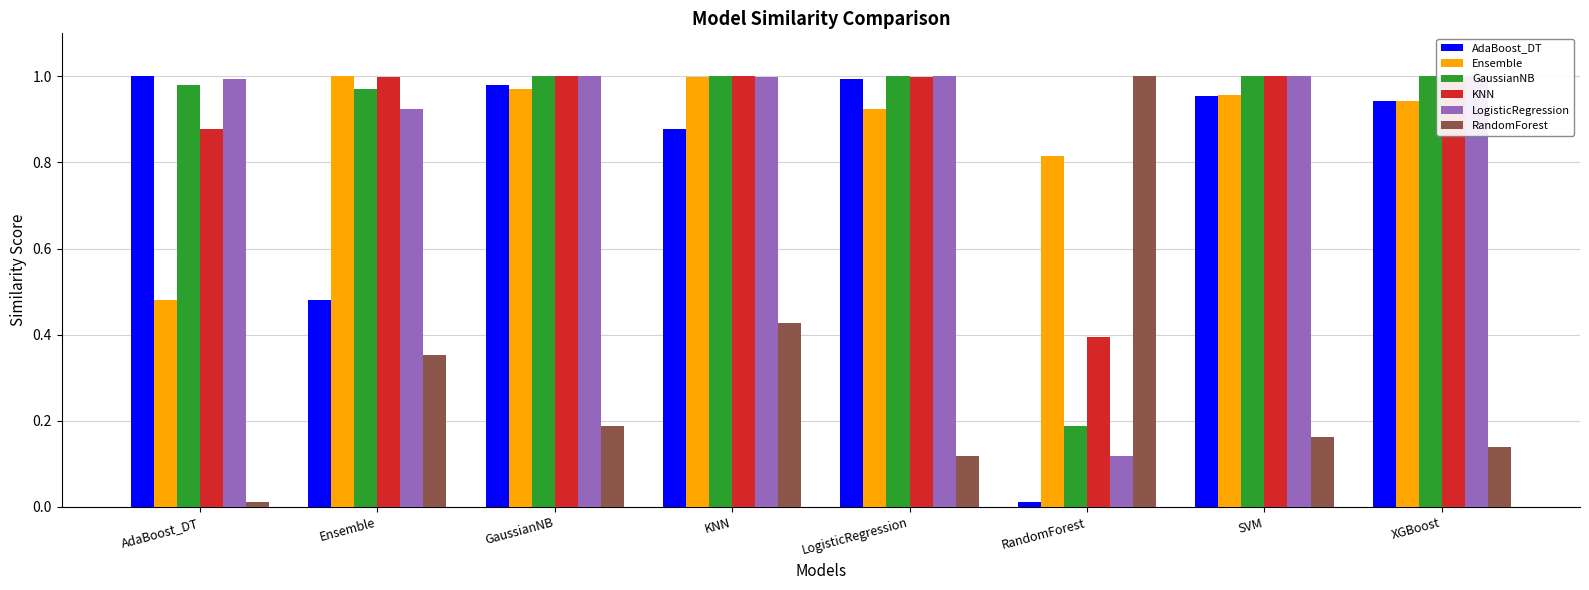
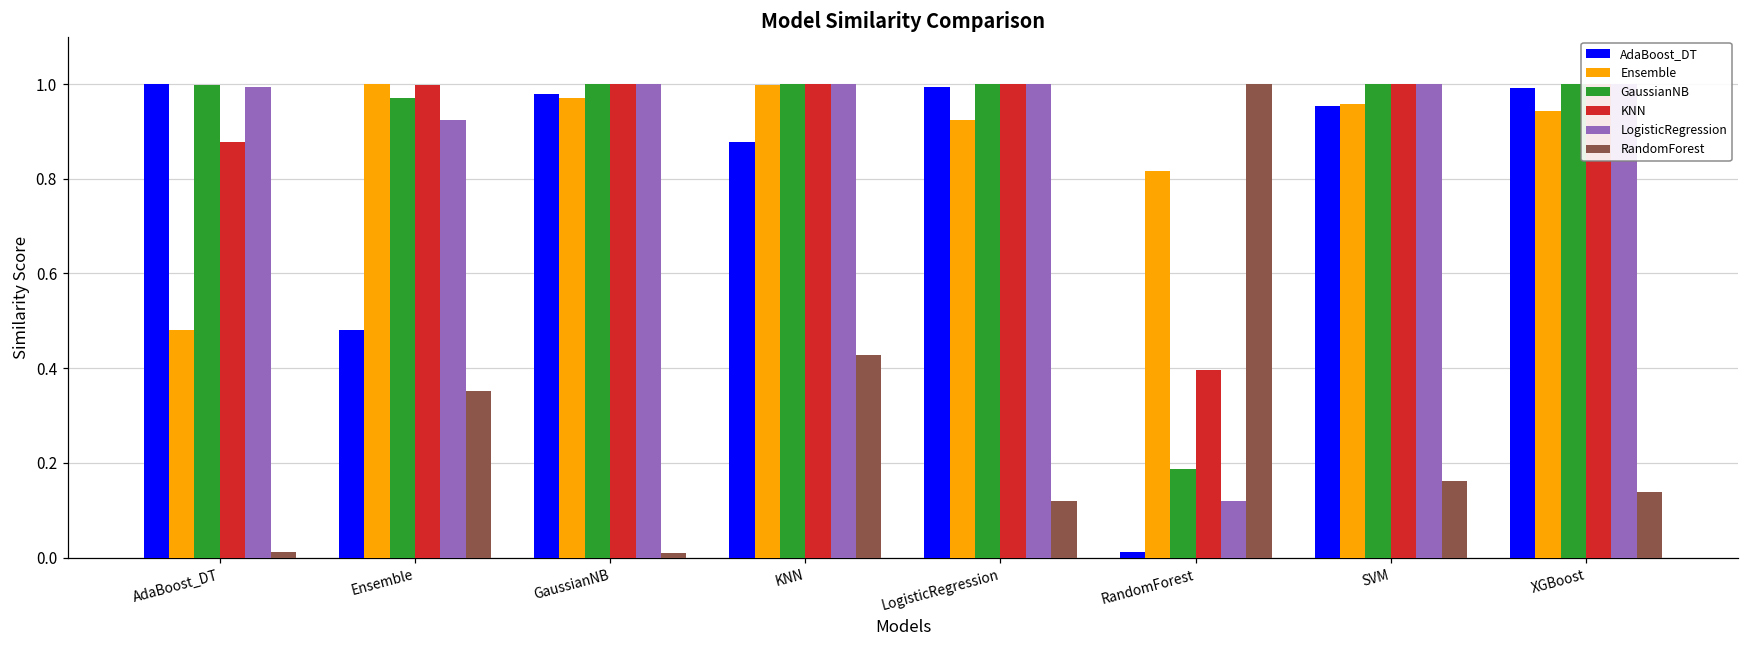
GaussianNB, AdaBoost_DT: 0.98 -> 1.00
RandomForest, GaussianNB: 0.19 -> 0.01
AdaBoost_DT, XGBoost: 0.94 -> 0.99
